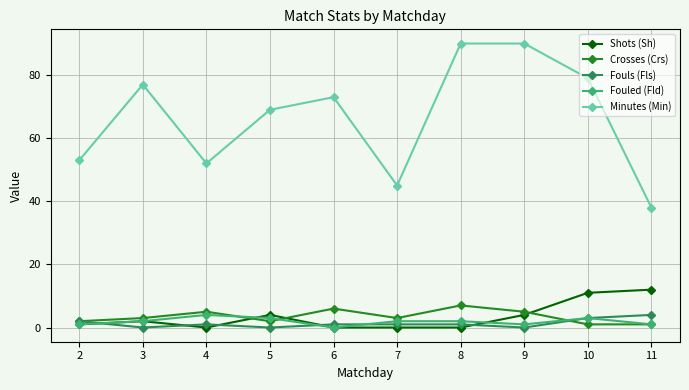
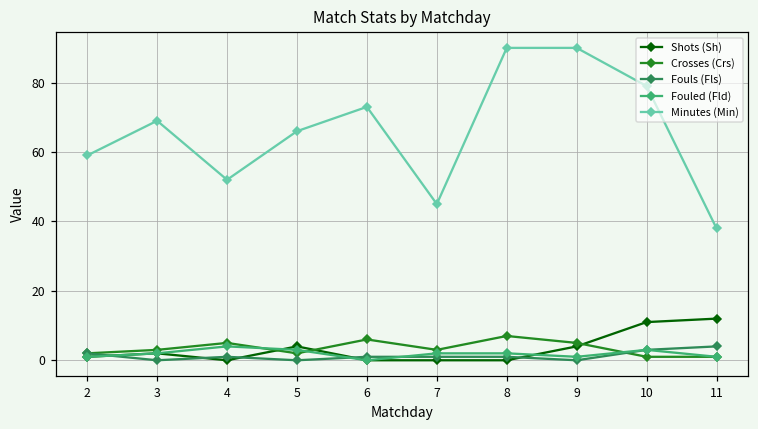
Minutes (Min), 2: 53 -> 59
Minutes (Min), 3: 77 -> 69
Minutes (Min), 5: 69 -> 66
